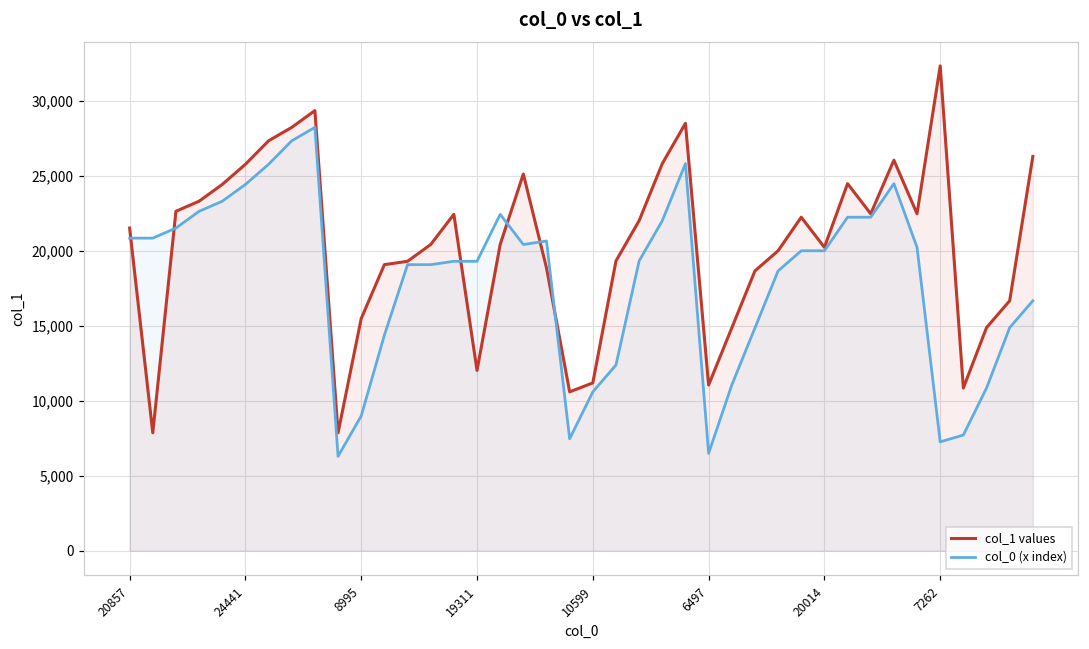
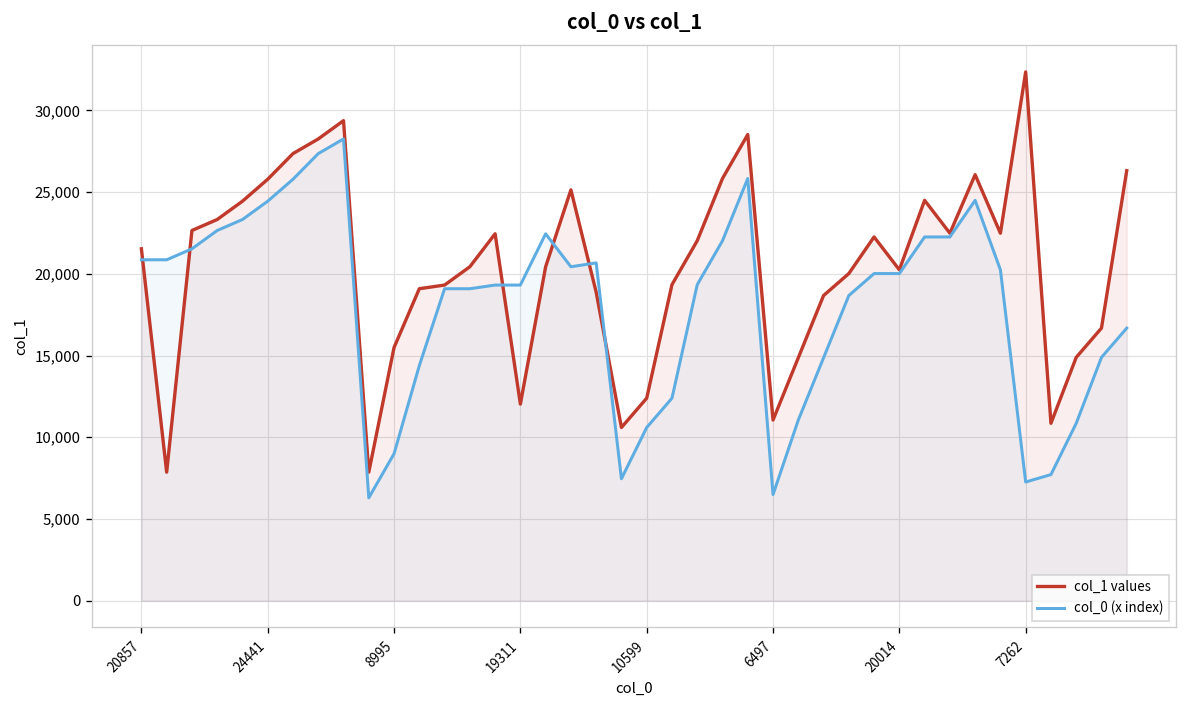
col_1 values, 10599: 11,200 -> 12,400
